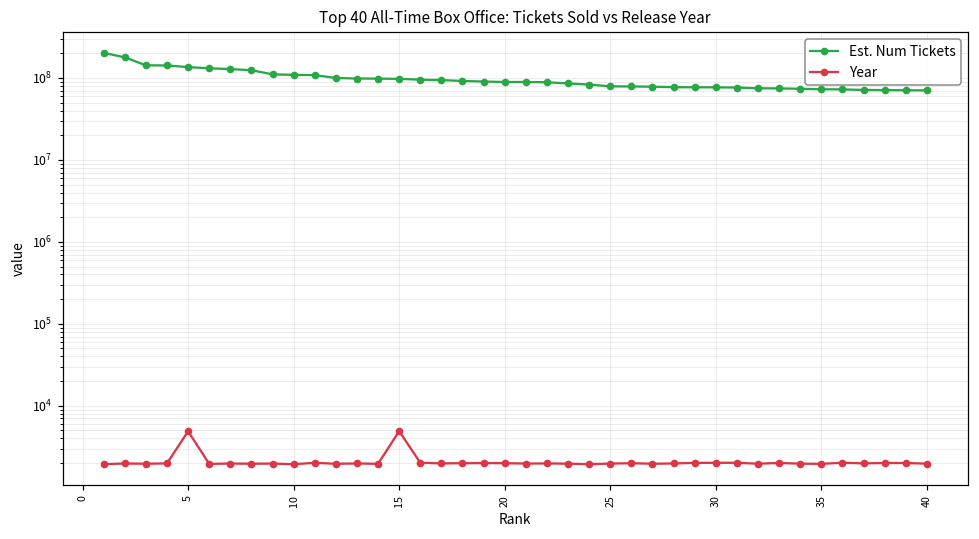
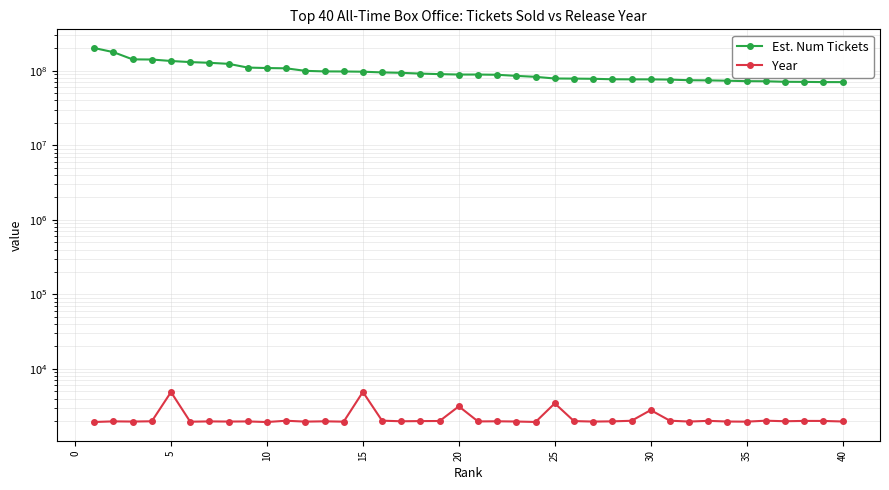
Year, 20: 2000 -> 3100
Year, 25: 2000 -> 3000
Year, 30: 2000 -> 2800
